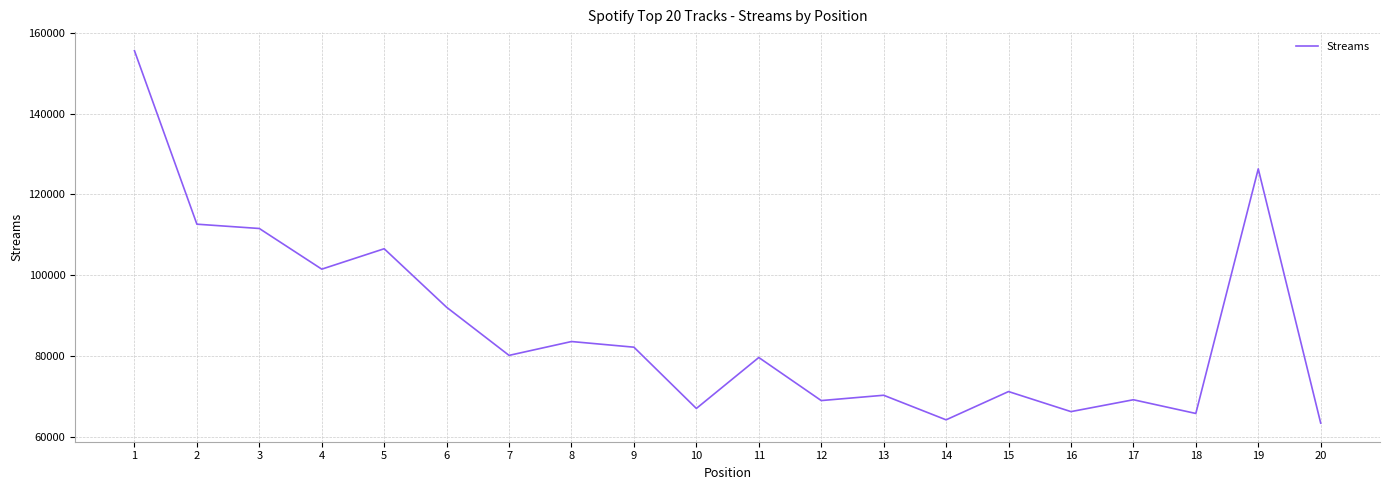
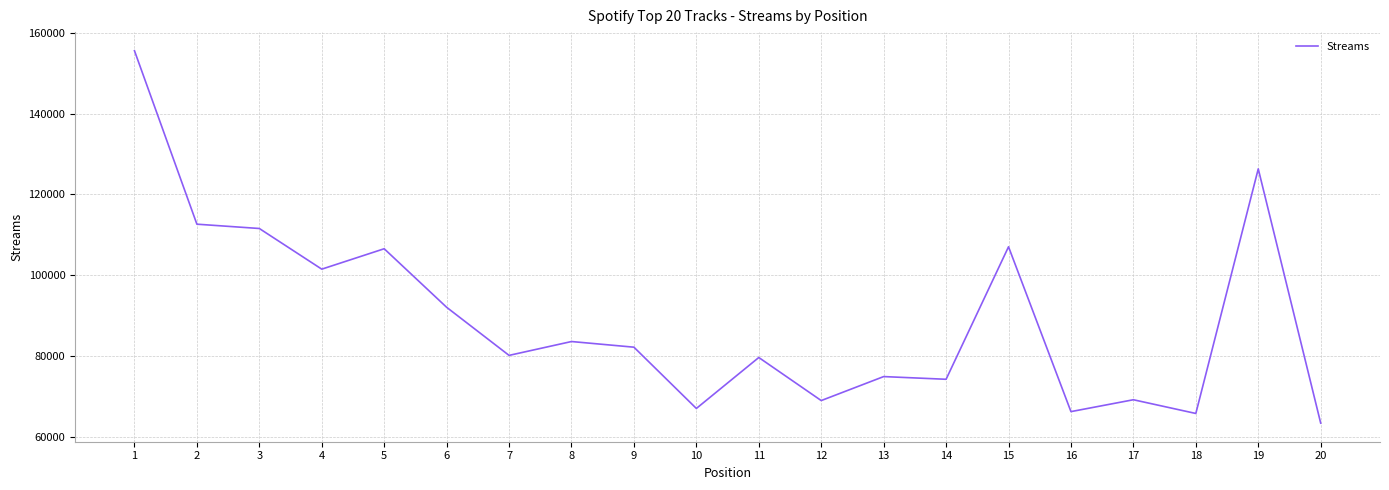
13: 70000 -> 75000
14: 64000 -> 74000
15: 71000 -> 107000
